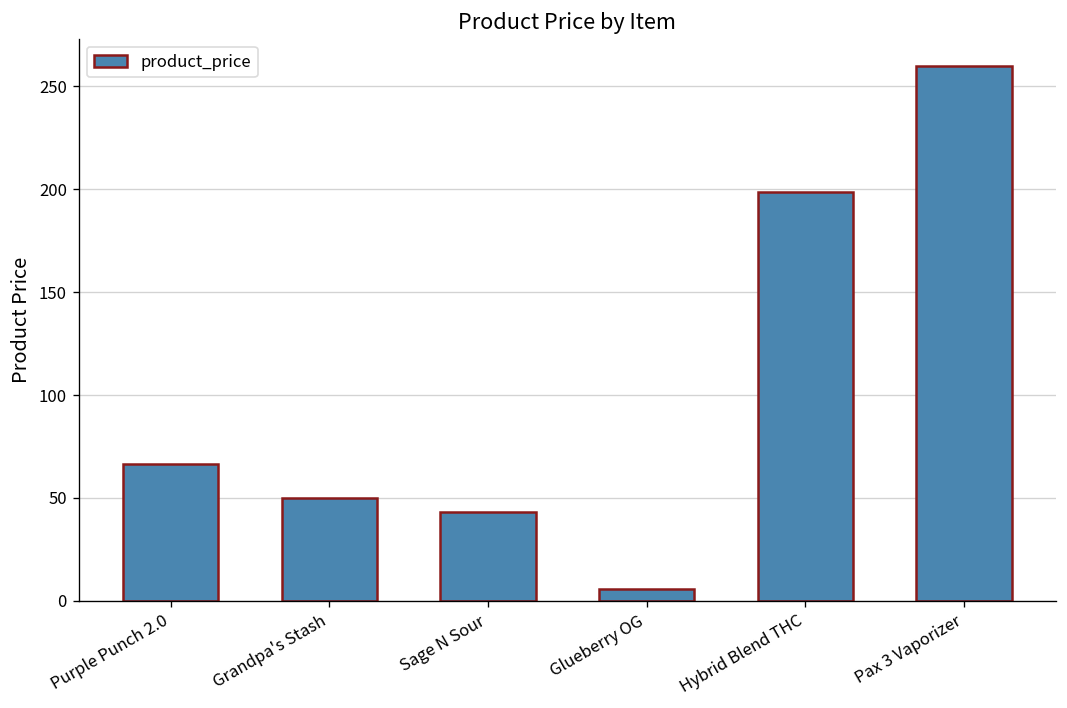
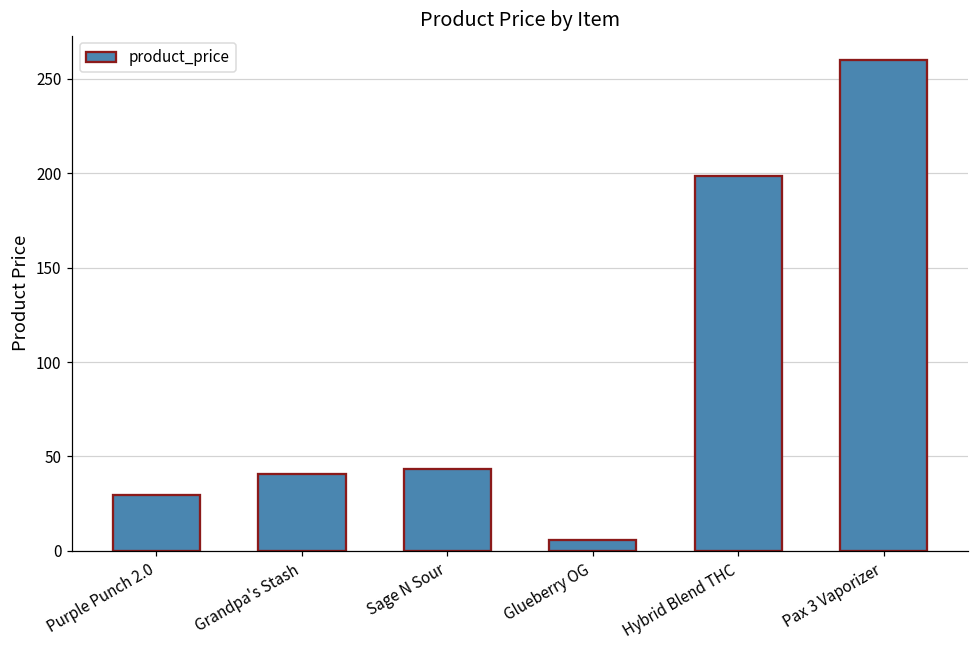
Purple Punch 2.0: 66 -> 29
Grandpa's Stash: 50 -> 41
